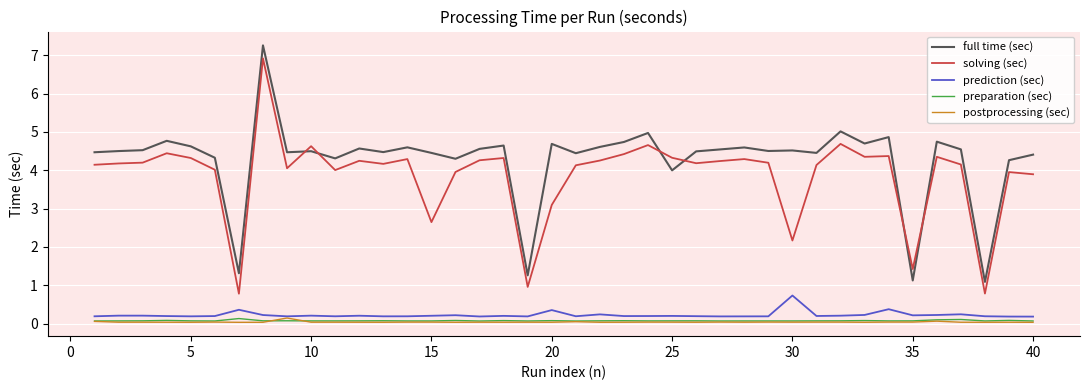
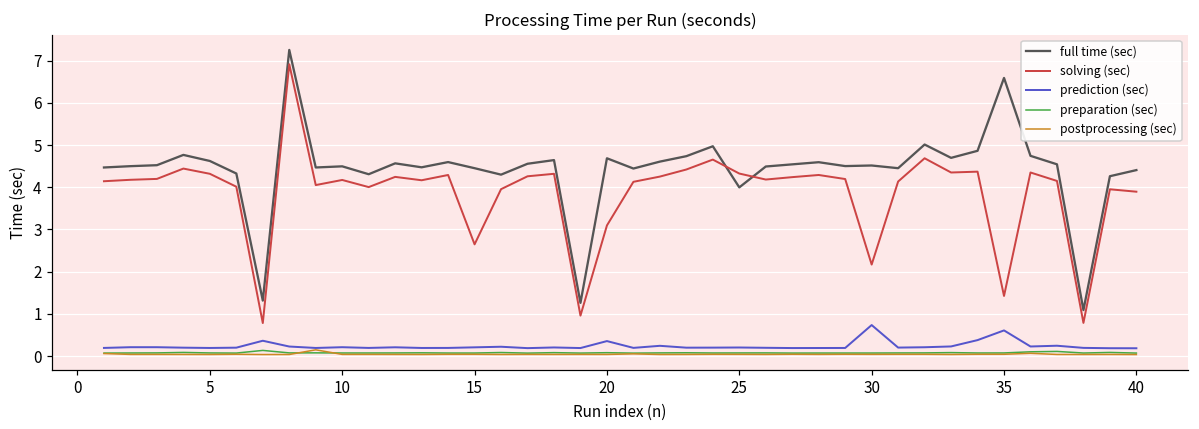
solving (sec), 10: 4.6 -> 4.2
full time (sec), 35: 1.1 -> 6.6
prediction (sec), 35: 0.2 -> 0.6
